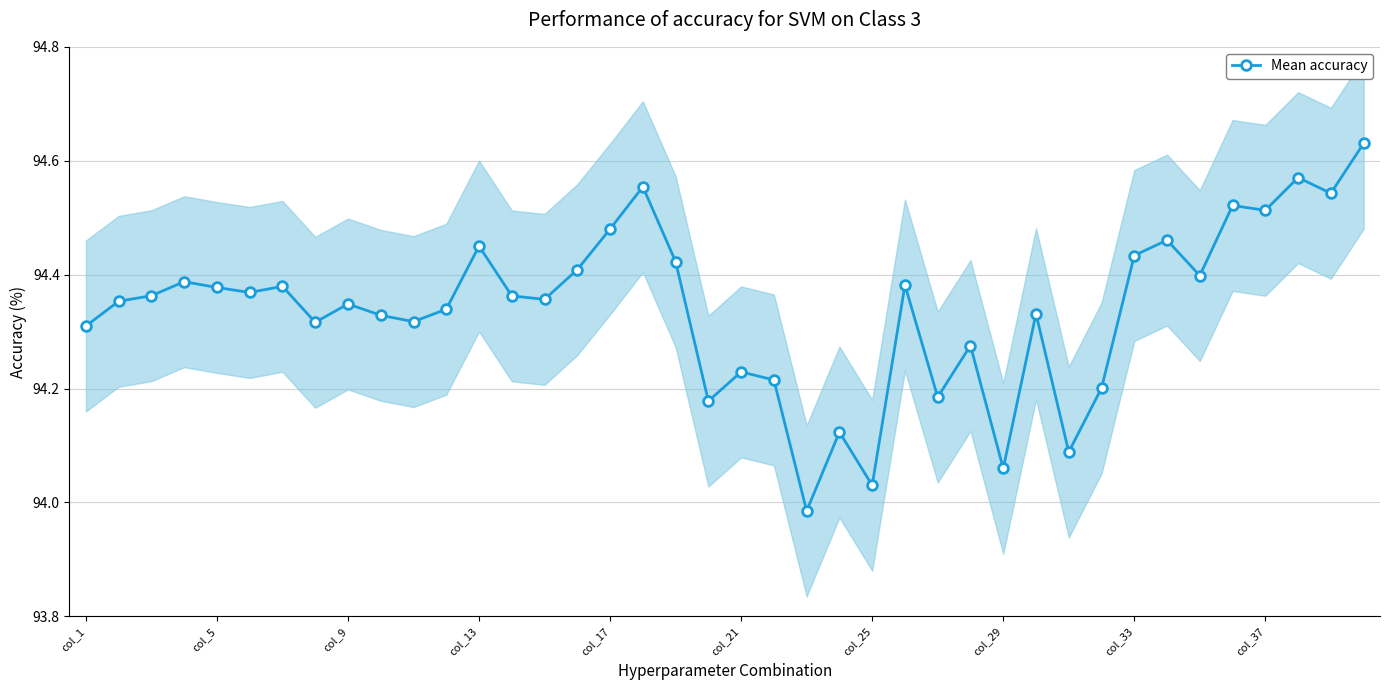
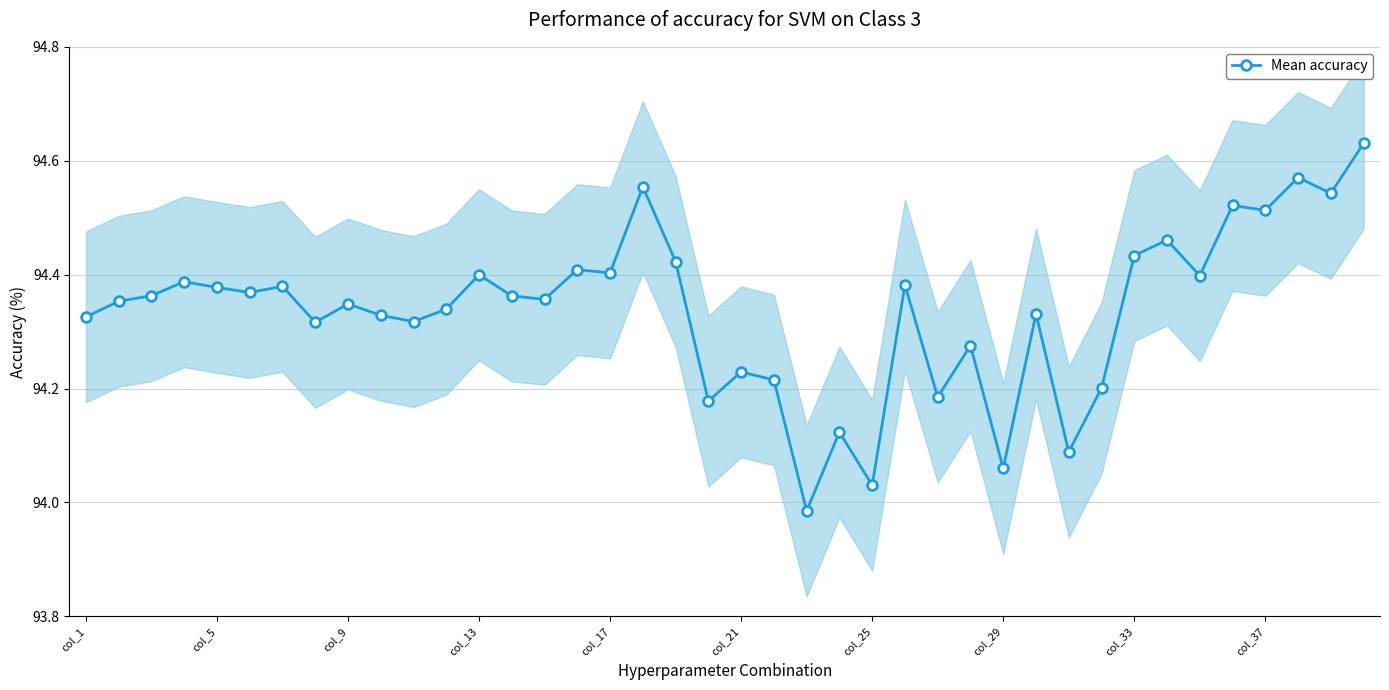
Mean accuracy, col_1: 94.31 -> 94.33
Mean accuracy, col_13: 94.45 -> 94.40
Mean accuracy, col_17: 94.48 -> 94.40
